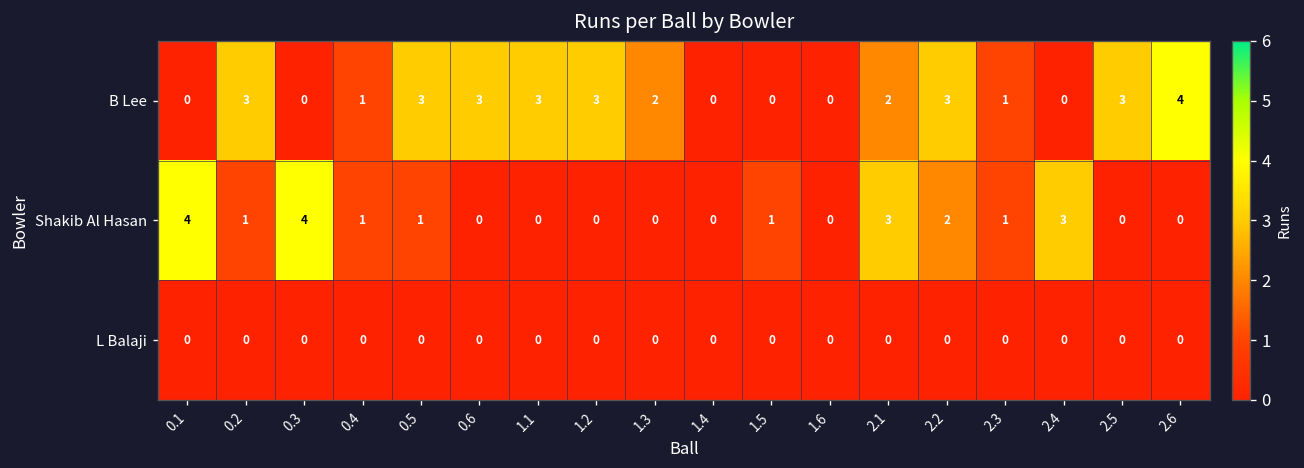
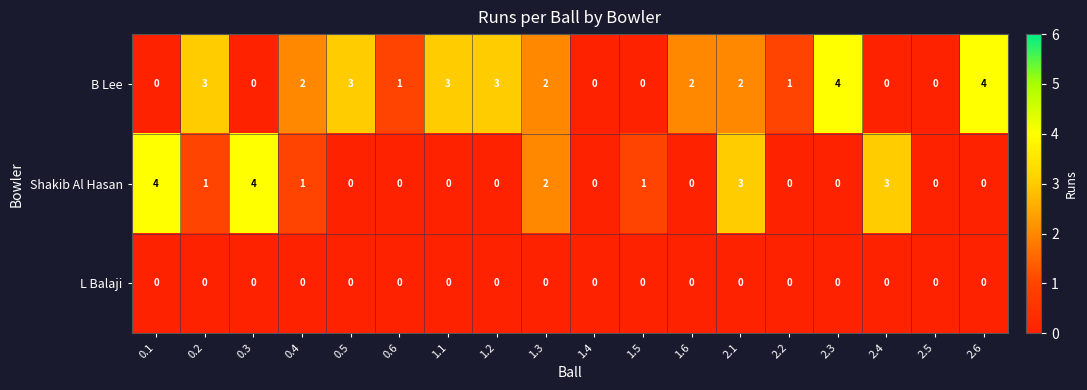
B Lee, 0.4: 1 -> 2
B Lee, 0.6: 3 -> 1
B Lee, 1.6: 0 -> 2
B Lee, 2.2: 3 -> 1
B Lee, 2.3: 1 -> 4
B Lee, 2.5: 3 -> 0
Shakib Al Hasan, 0.5: 1 -> 0
Shakib Al Hasan, 1.3: 0 -> 2
Shakib Al Hasan, 2.2: 2 -> 0
Shakib Al Hasan, 2.3: 1 -> 0
